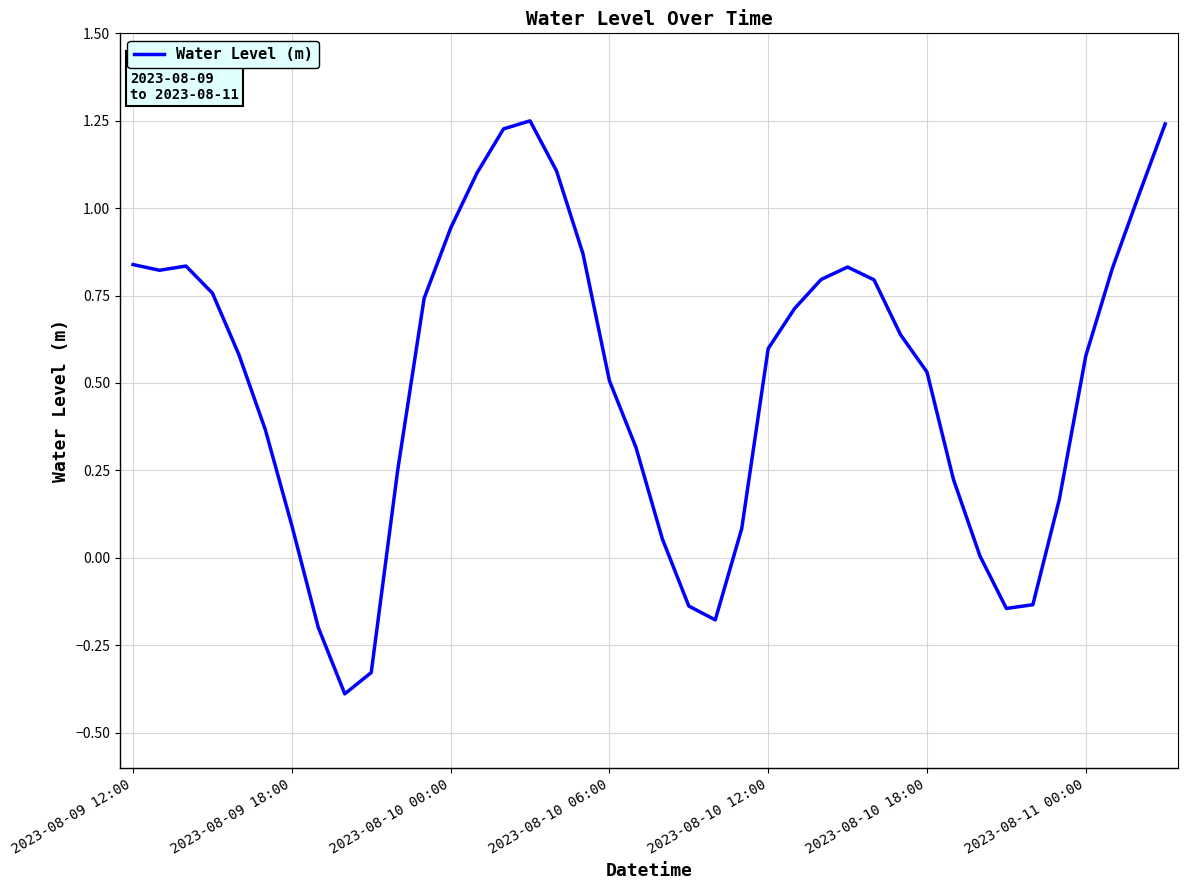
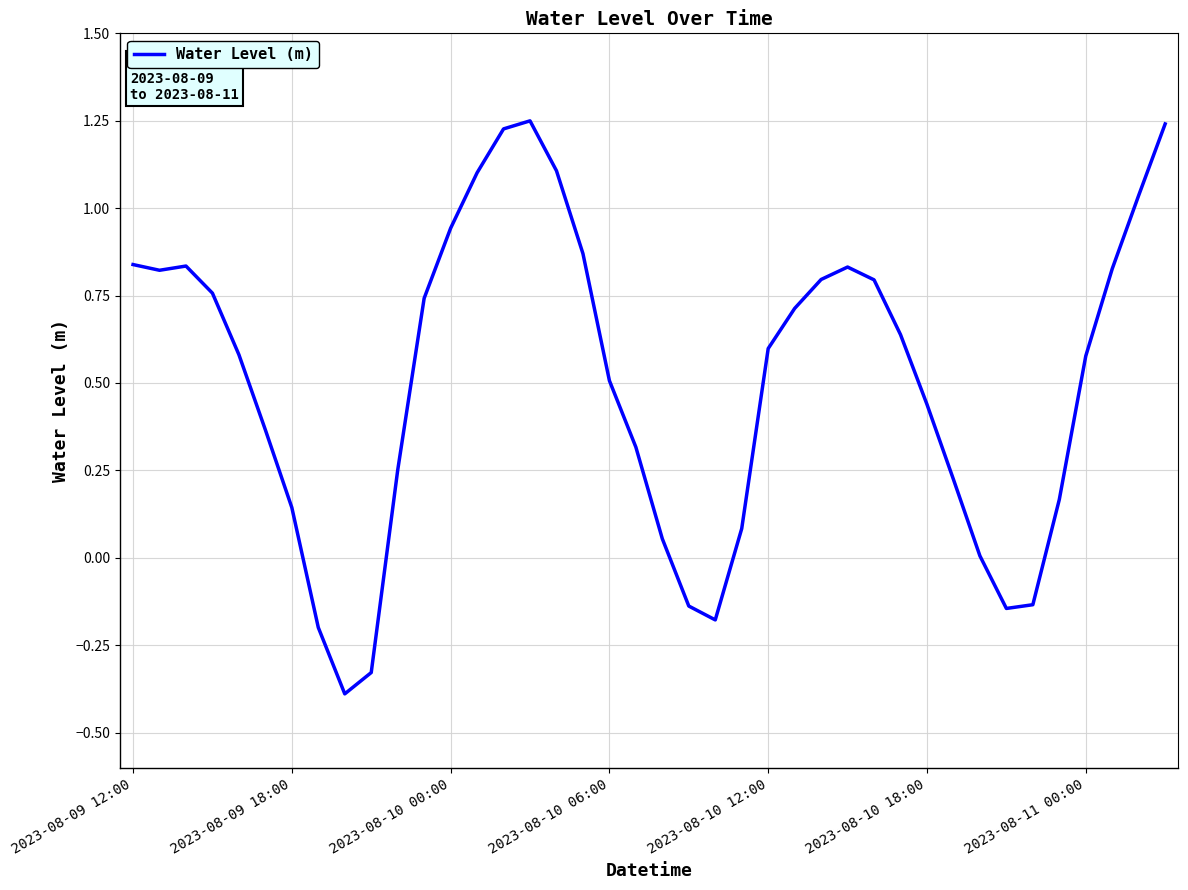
2023-08-09 18:00: 0.09 -> 0.14
2023-08-10 18:00: 0.53 -> 0.44
